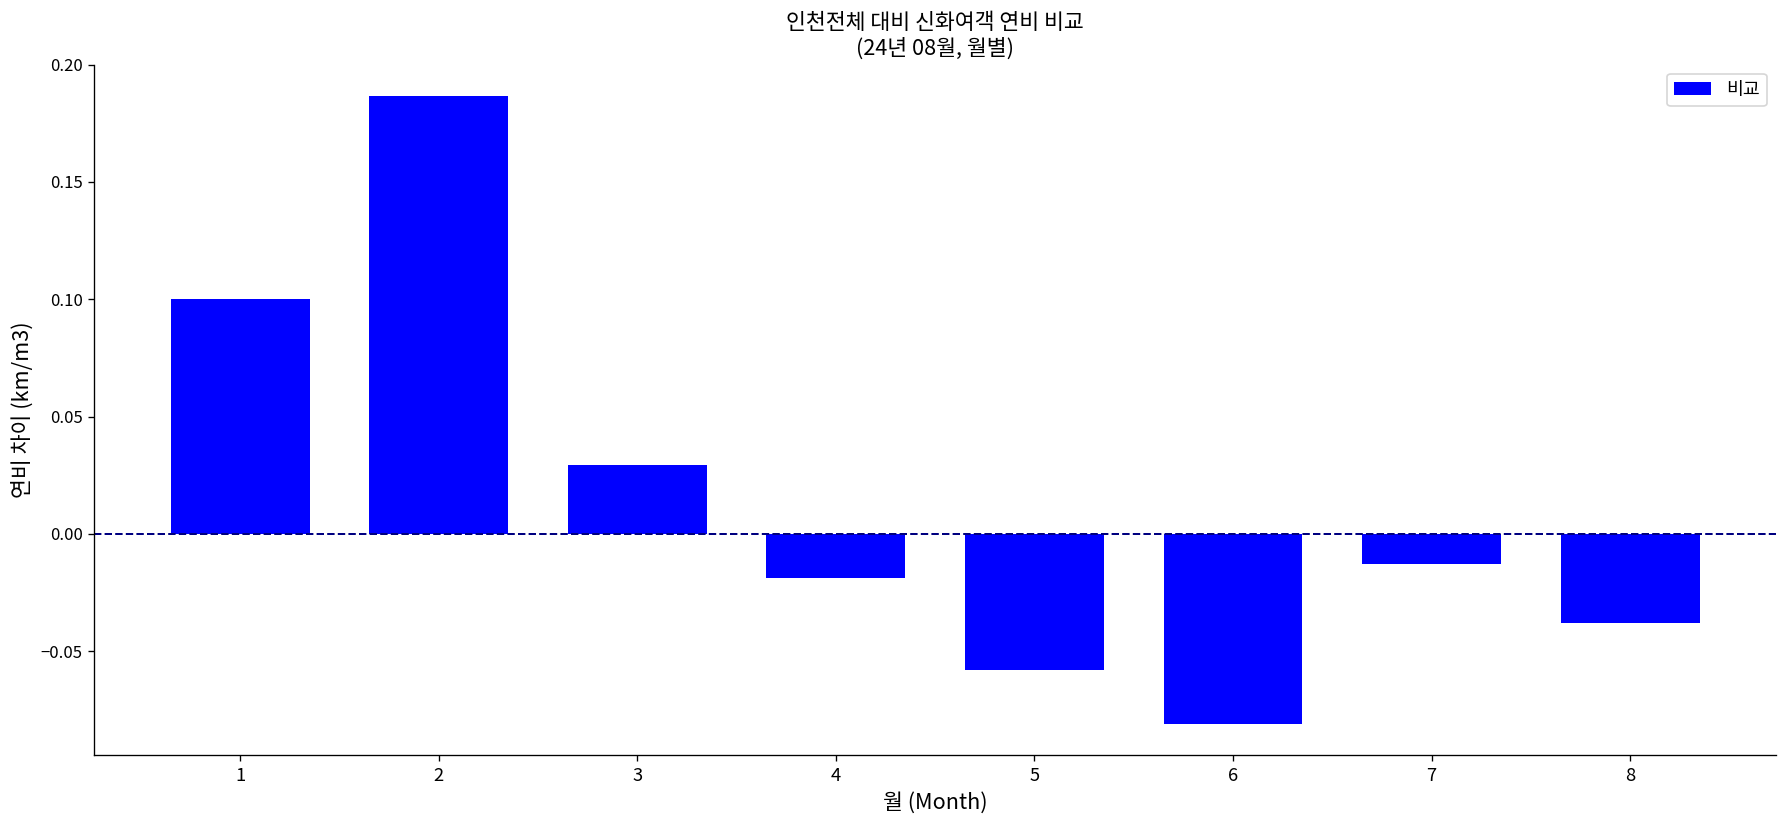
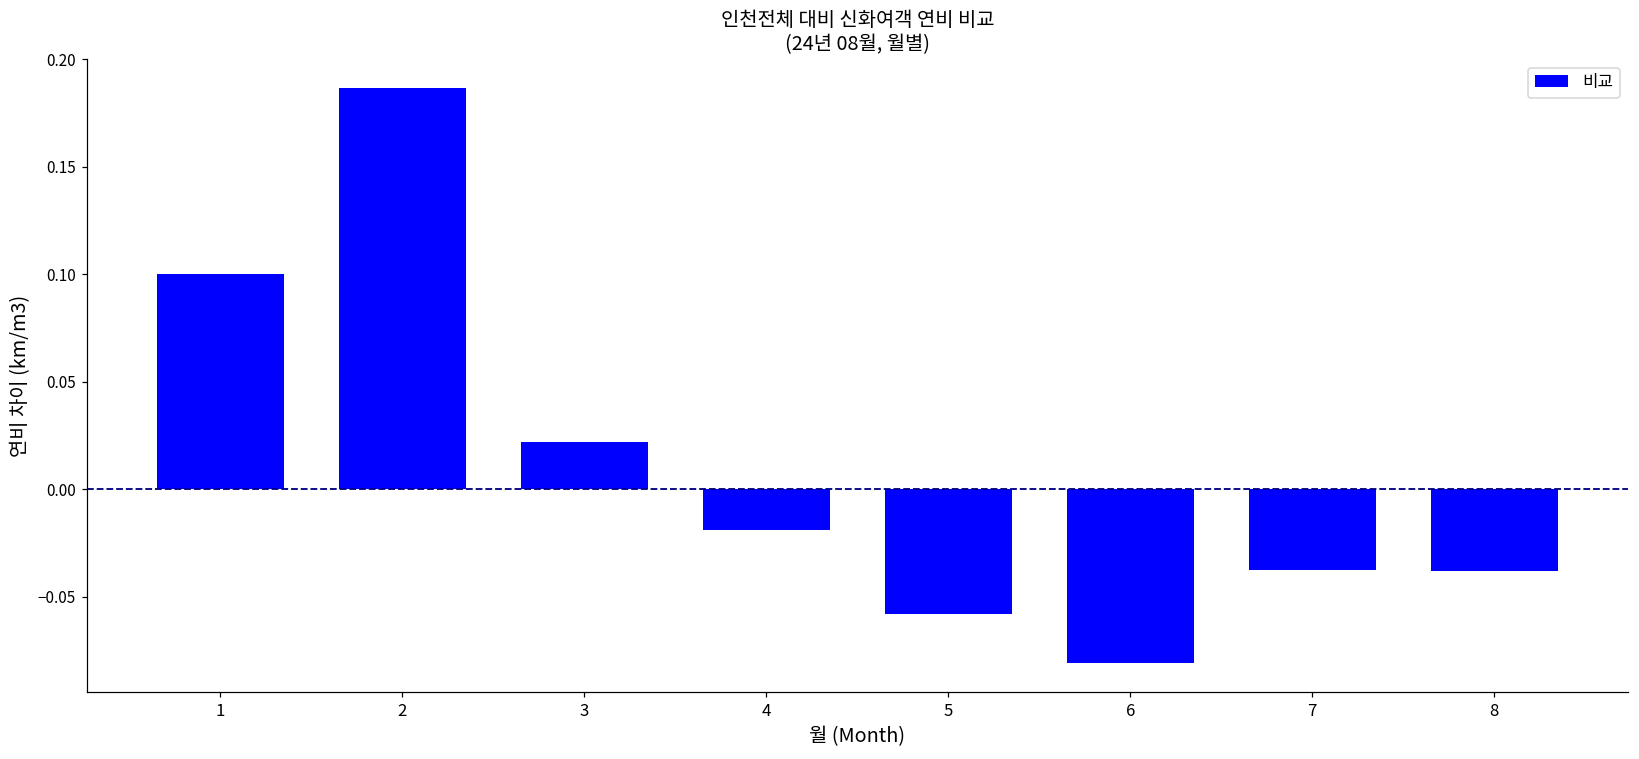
3: 0.029 -> 0.022
7: -0.013 -> -0.038
